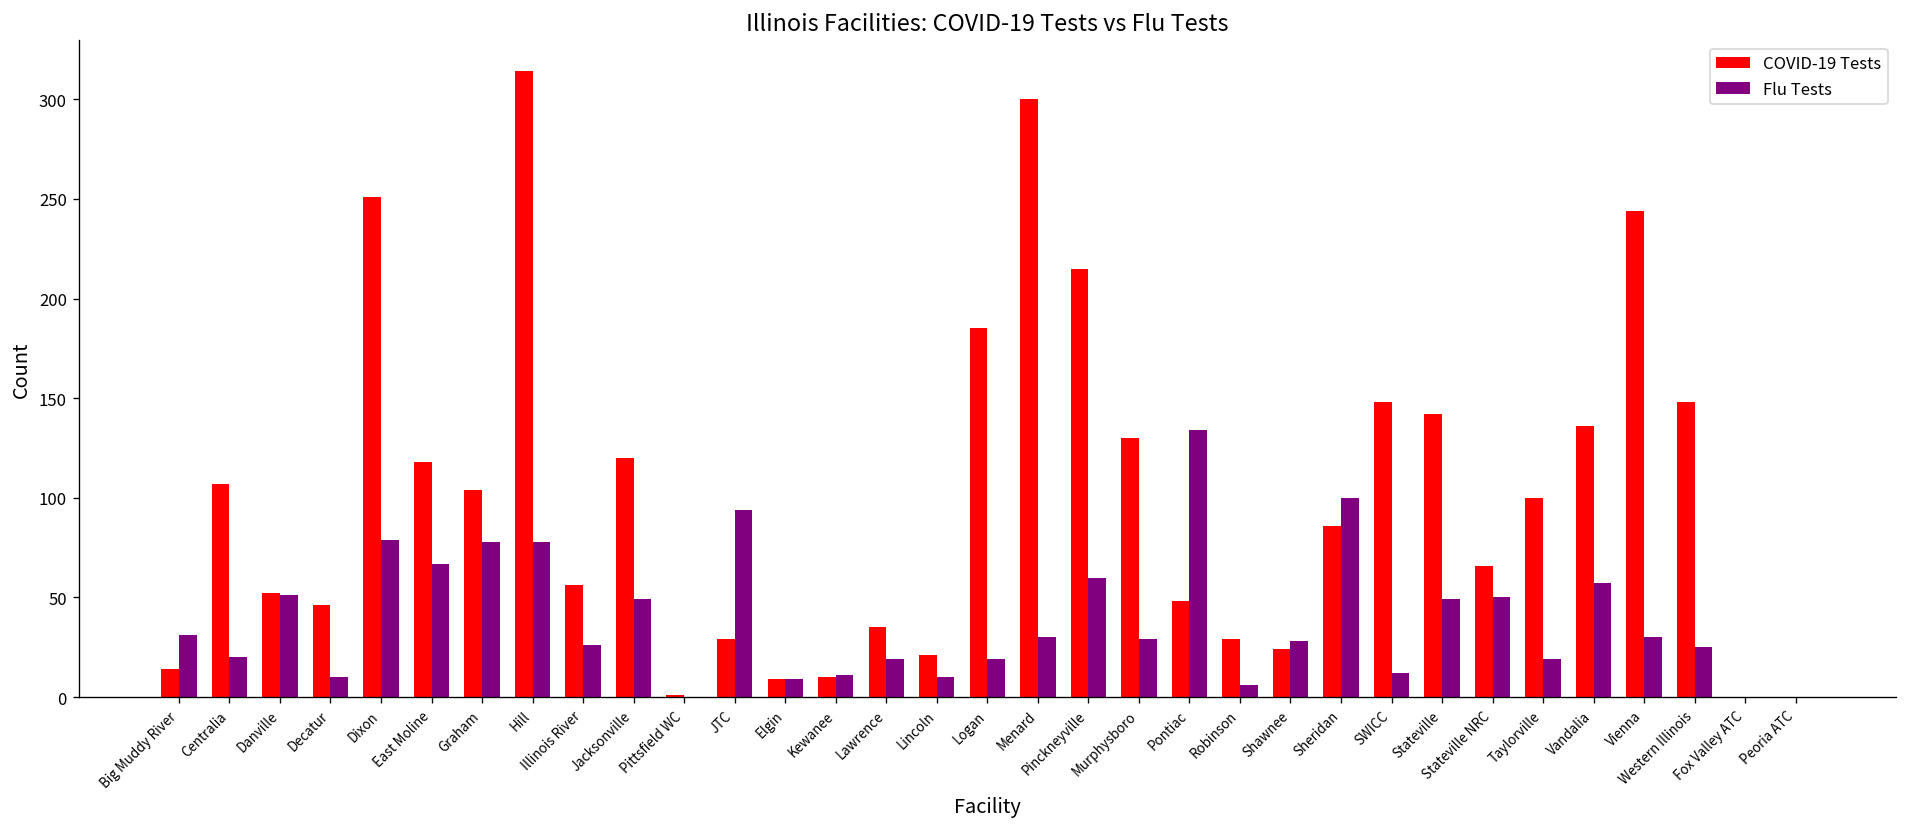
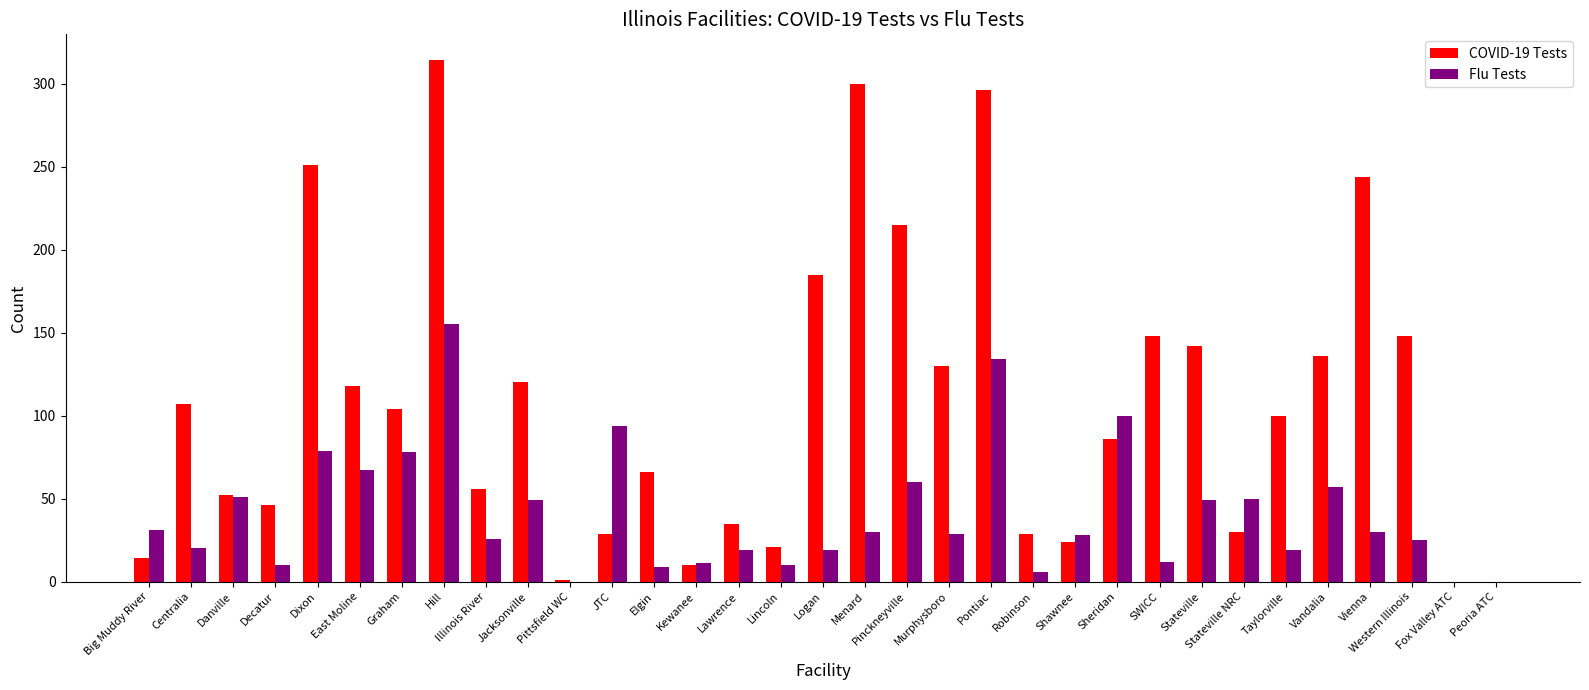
Flu Tests, Hill: 78 -> 155
COVID-19 Tests, Elgin: 9 -> 66
COVID-19 Tests, Pontiac: 48 -> 296
COVID-19 Tests, Stateville NRC: 66 -> 30
